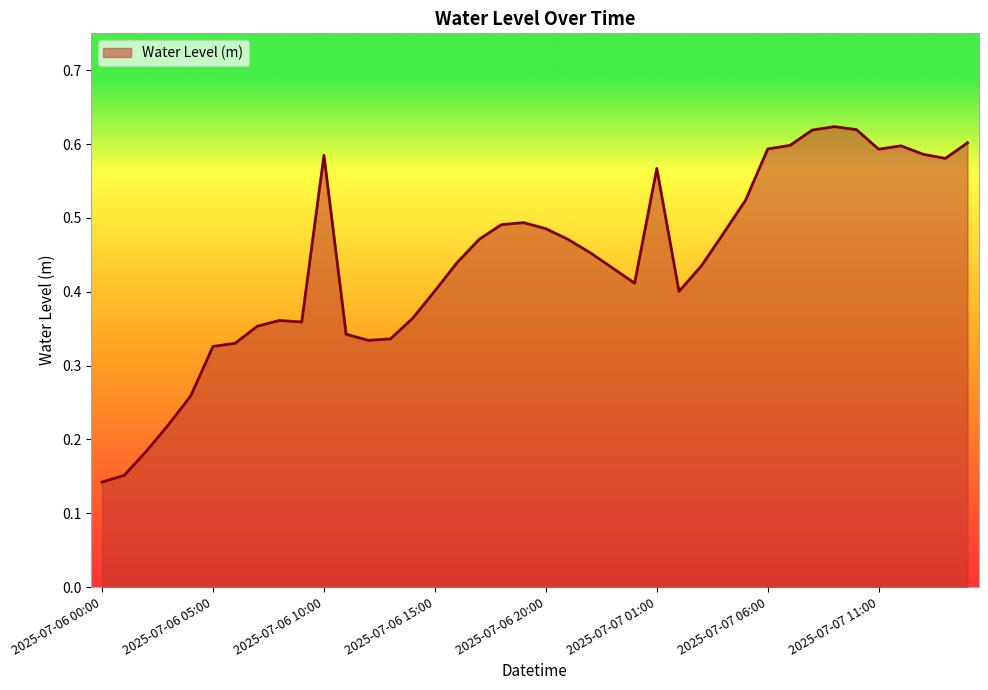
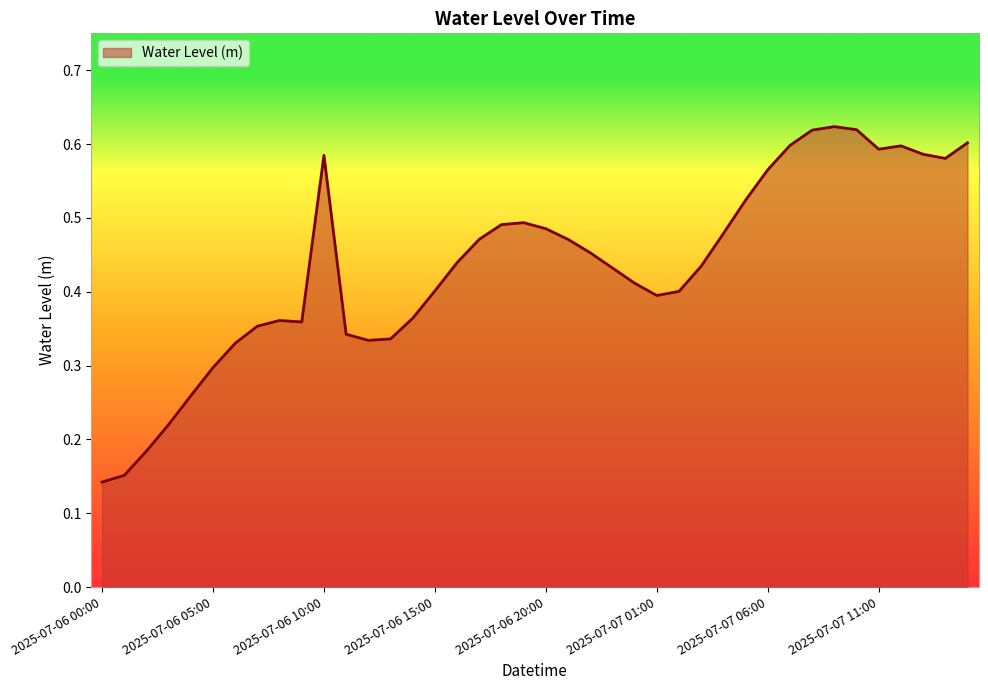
2025-07-06 05:00: 0.33 -> 0.30
2025-07-07 01:00: 0.57 -> 0.39
2025-07-07 06:00: 0.59 -> 0.57
